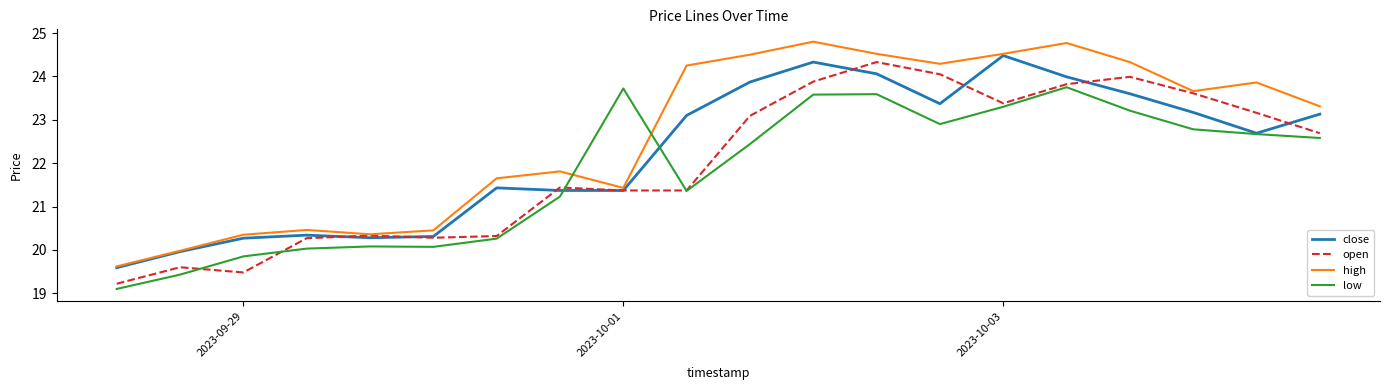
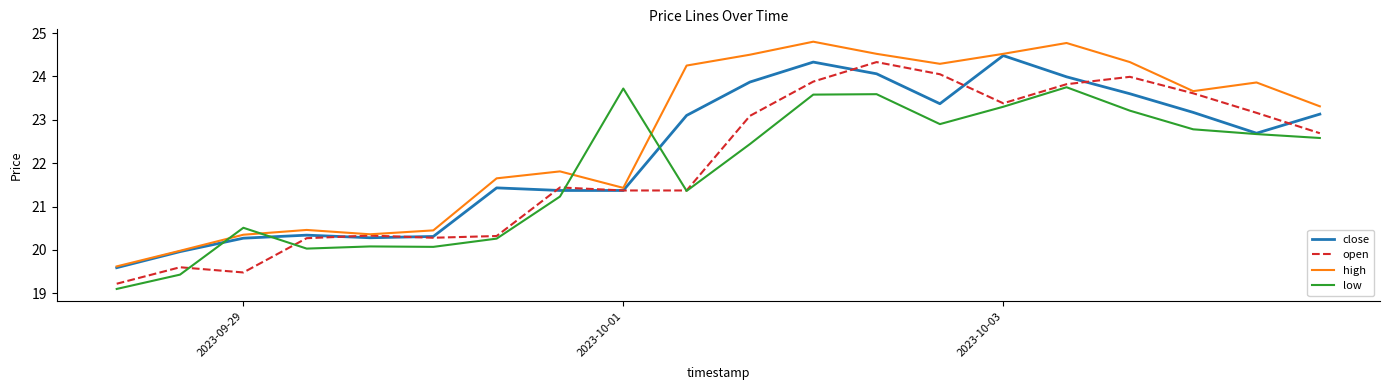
low, 2023-09-29: 19.9 -> 20.5
